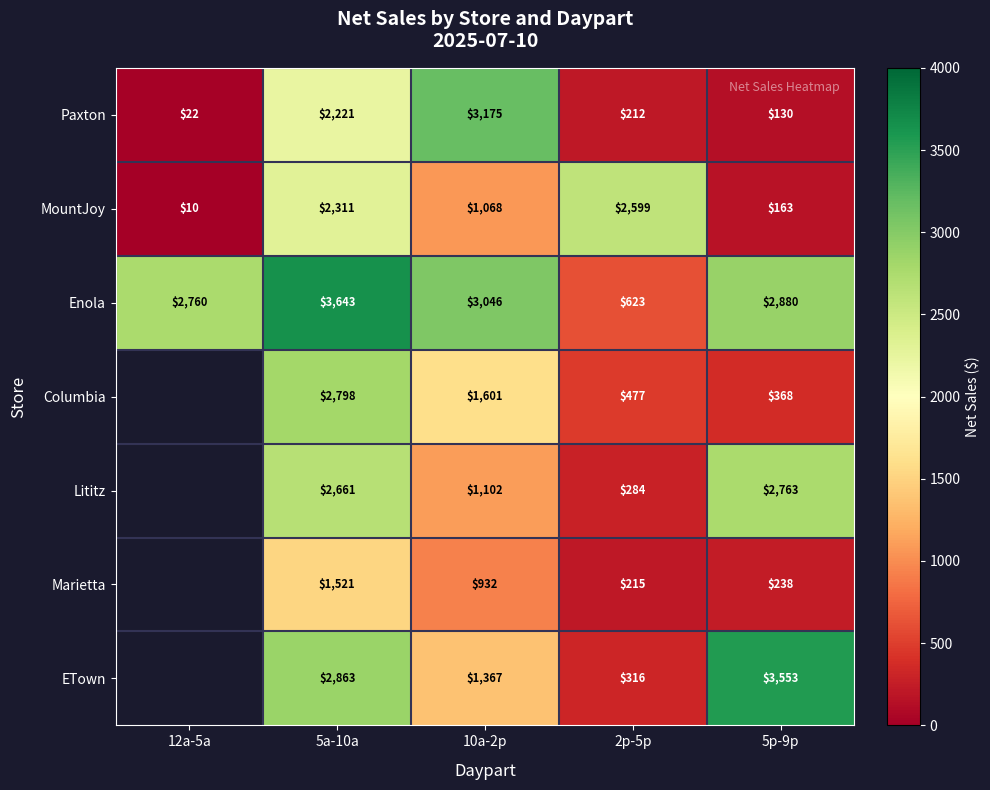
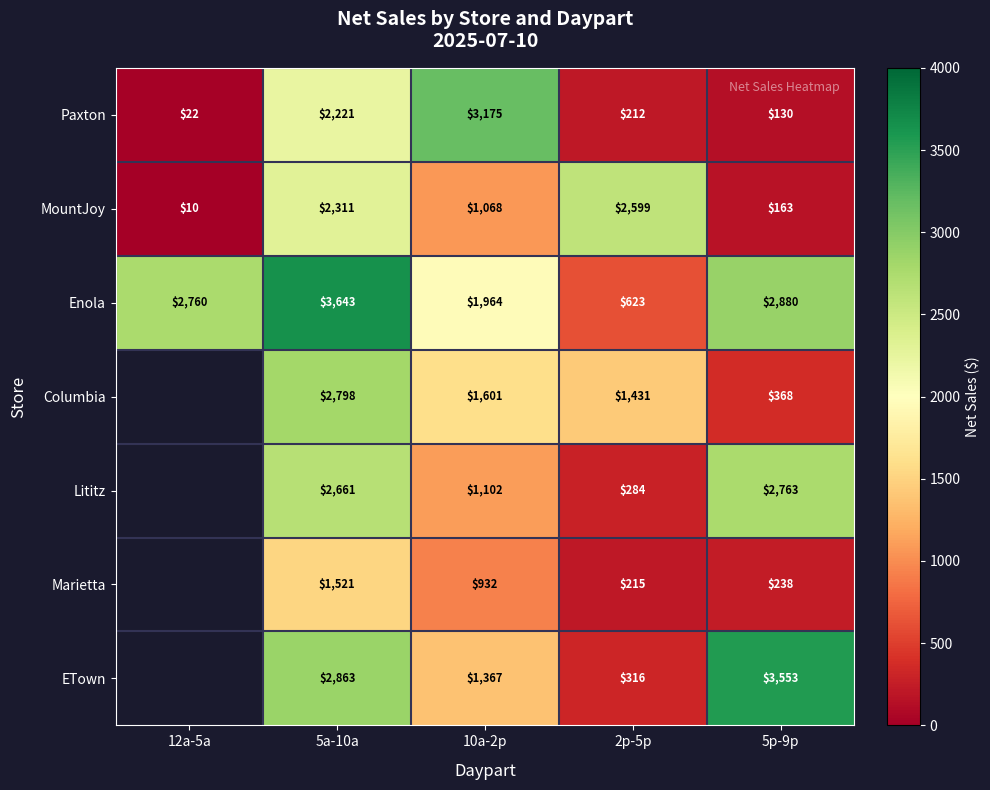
Enola, 10a-2p: $3,046 -> $1,964
Columbia, 2p-5p: $477 -> $1,431
